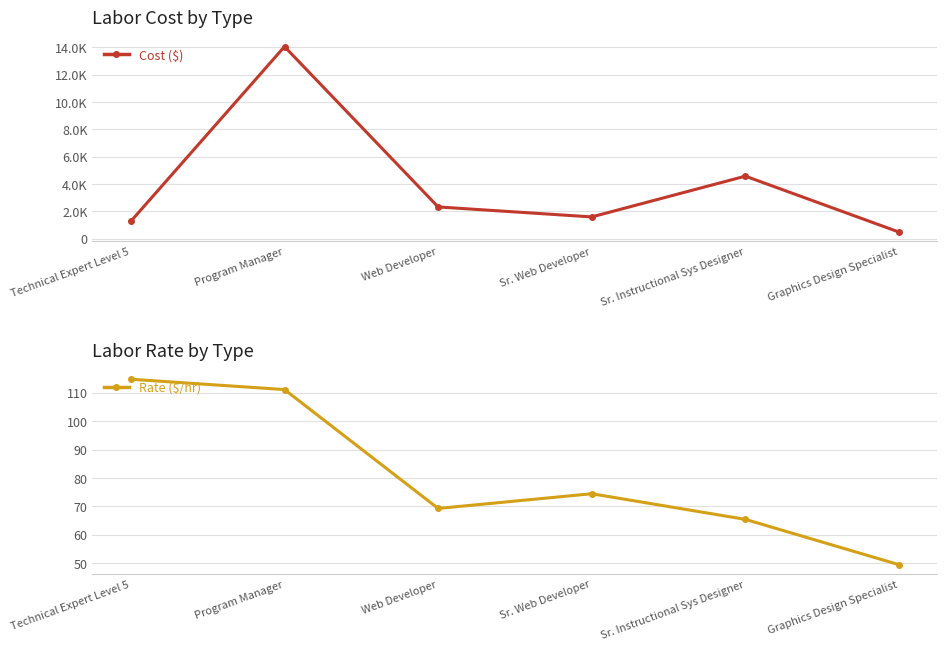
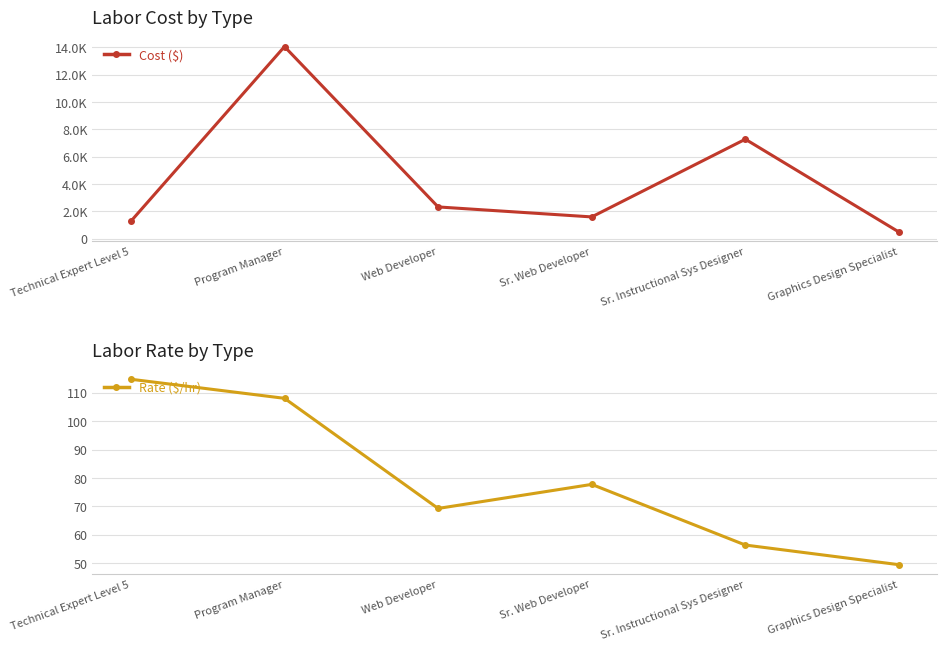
Labor Cost by Type, Sr. Instructional Sys Designer: 4600 -> 7300
Labor Rate by Type, Program Manager: 111 -> 108
Labor Rate by Type, Sr. Web Developer: 74 -> 78
Labor Rate by Type, Sr. Instructional Sys Designer: 65 -> 56
